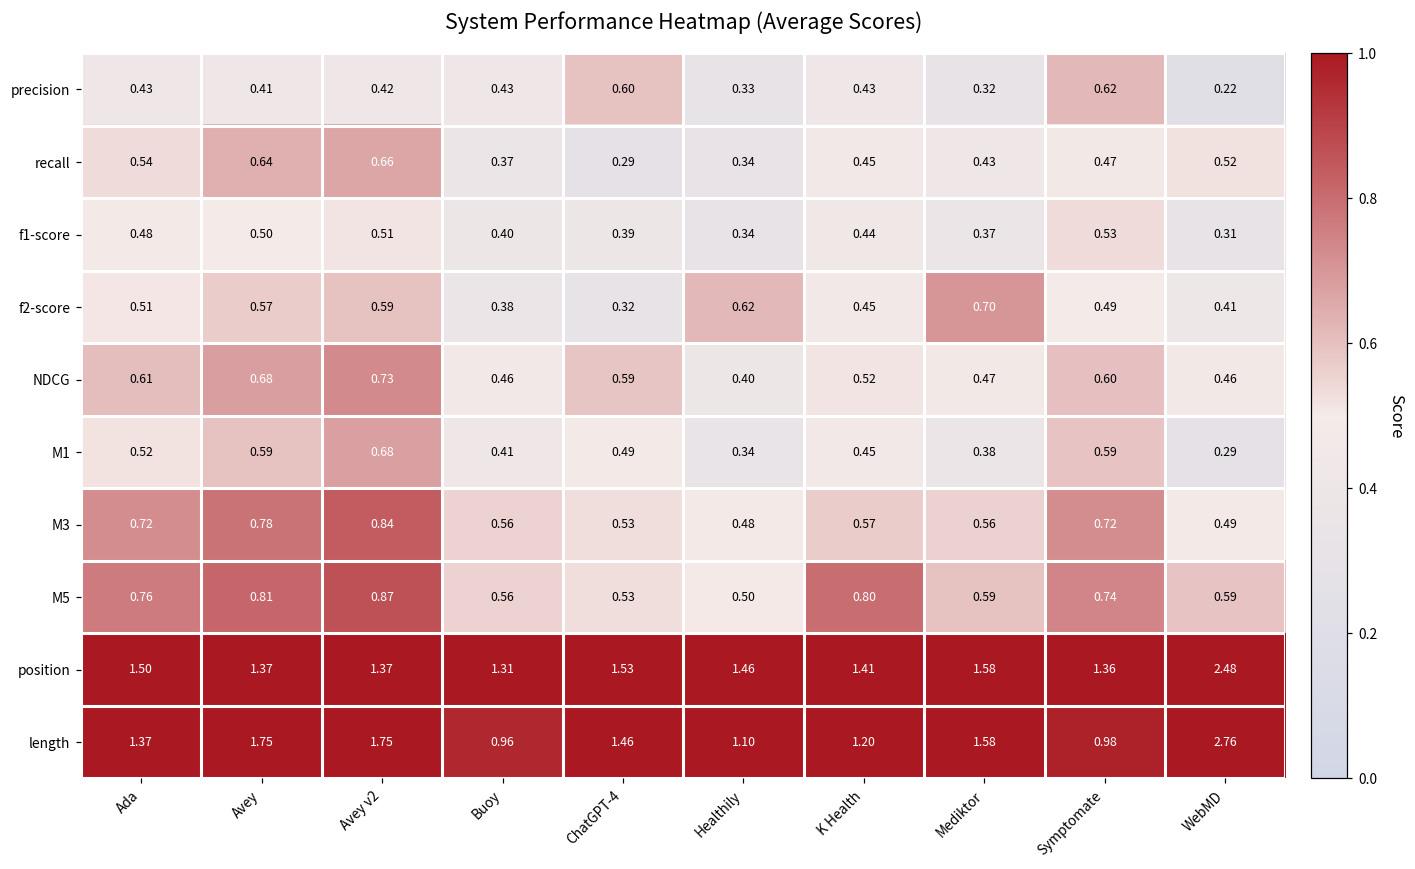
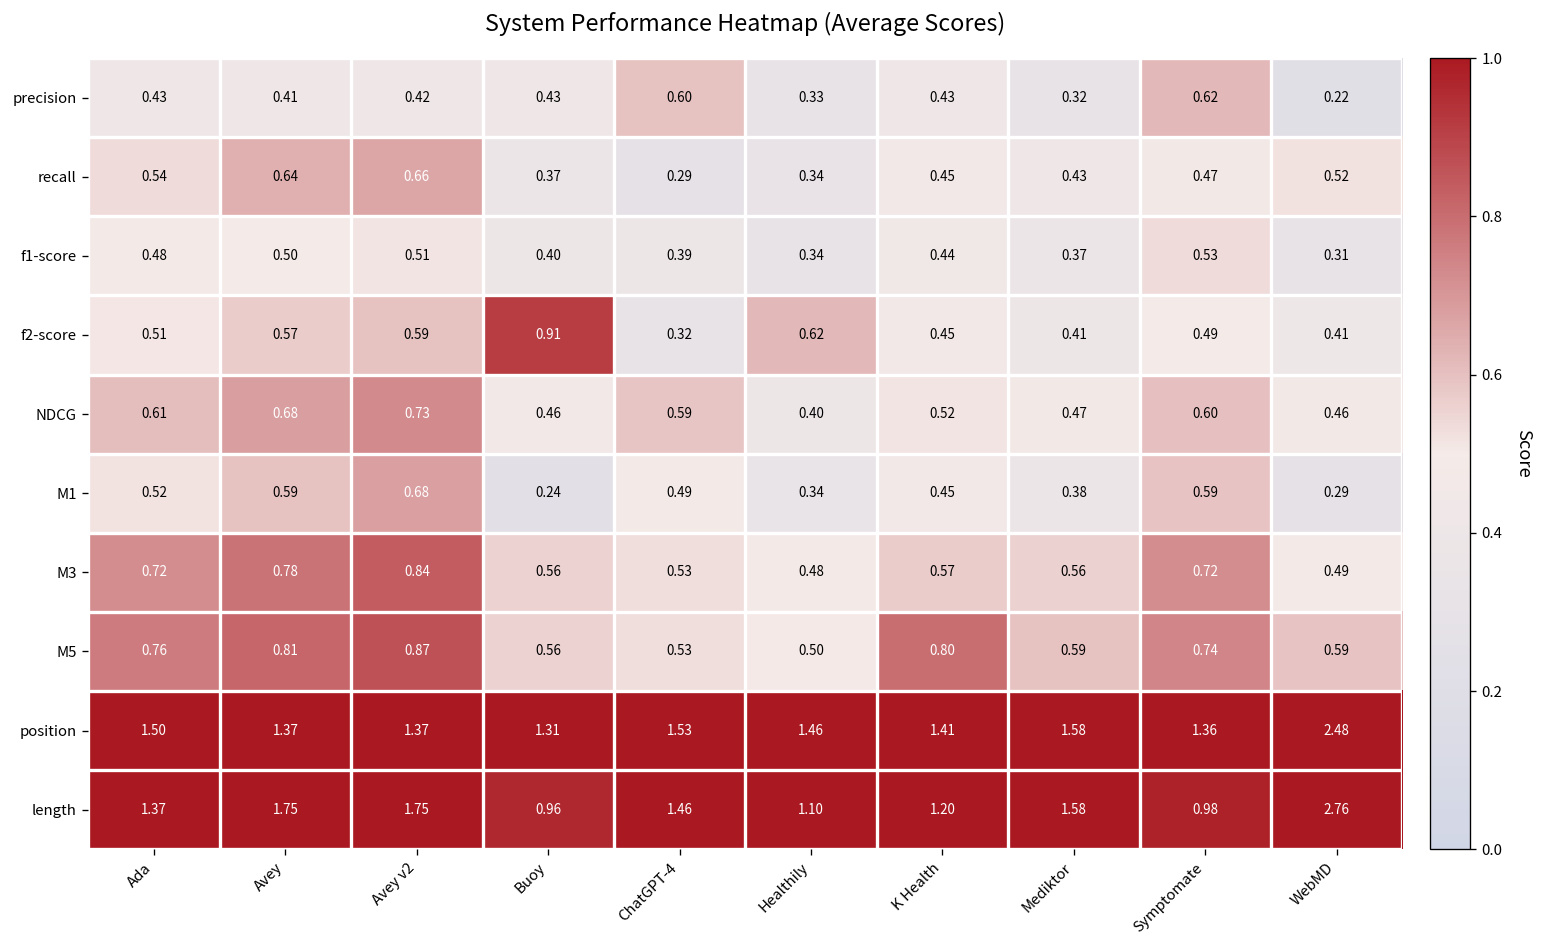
f2-score, Buoy: 0.38 -> 0.91
f2-score, Mediktor: 0.70 -> 0.41
M1, Buoy: 0.41 -> 0.24
